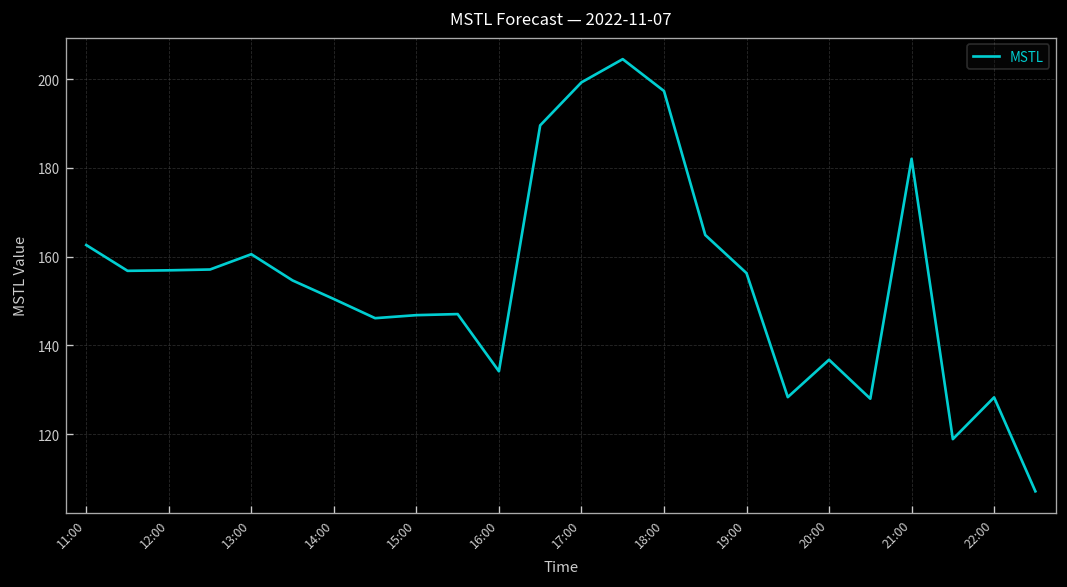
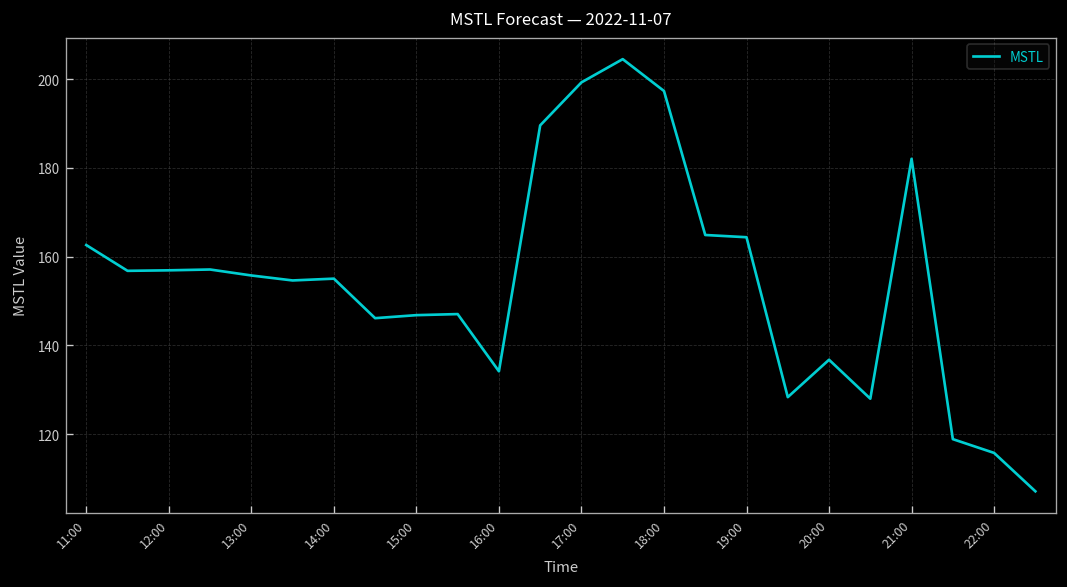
13:00: 161 -> 156
14:00: 150 -> 155
19:00: 156 -> 164
22:00: 128 -> 116
